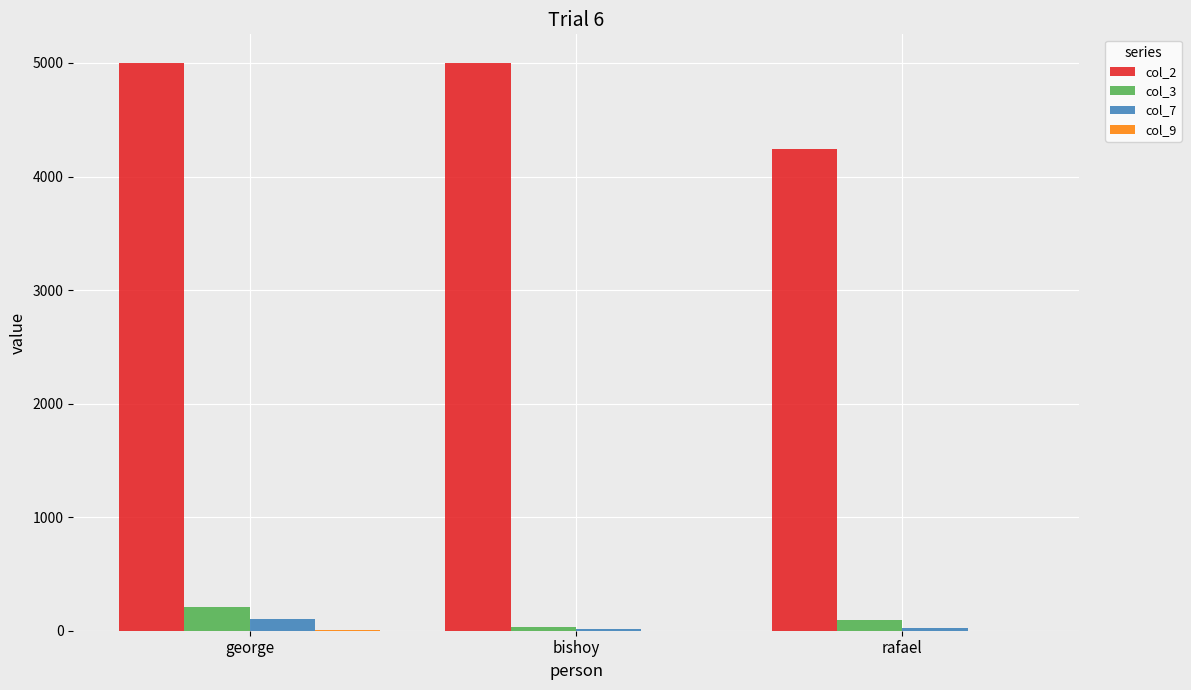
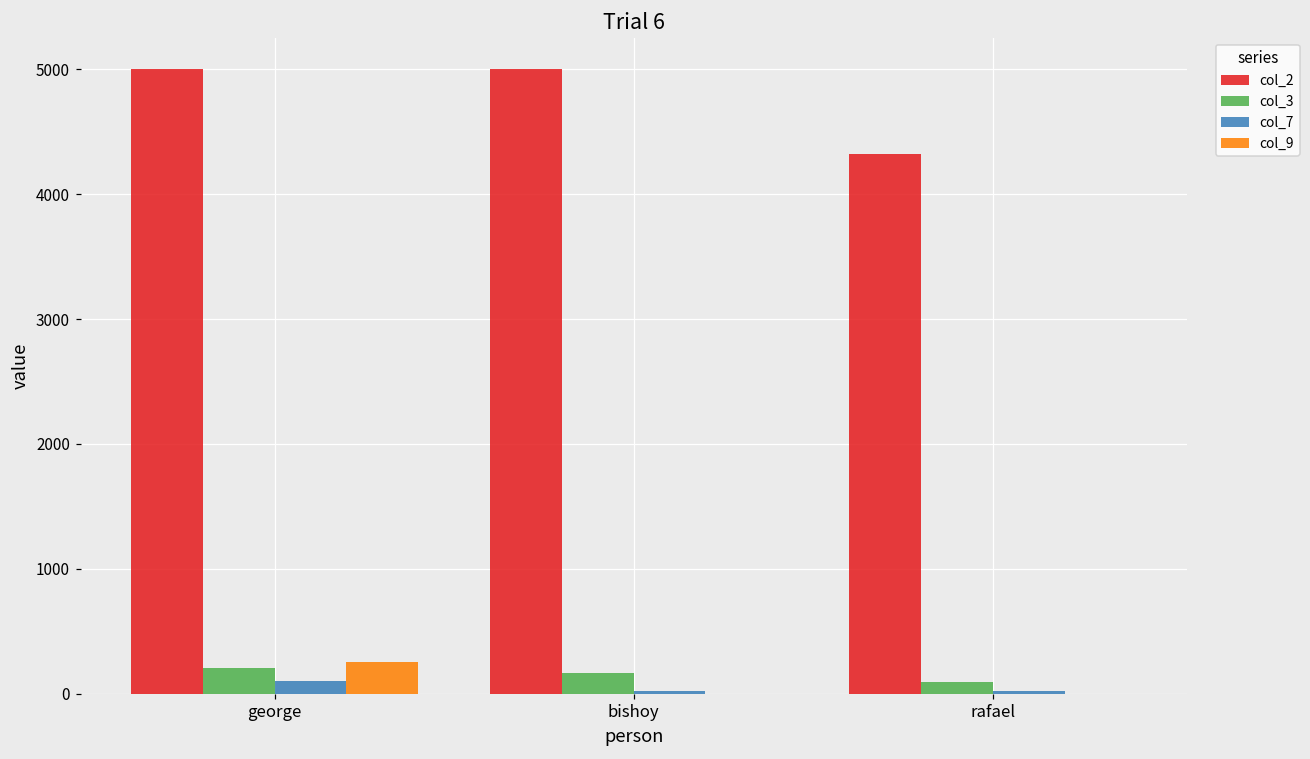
col_9, george: 0 -> 260
col_3, bishoy: 30 -> 160
col_2, rafael: 4240 -> 4320
